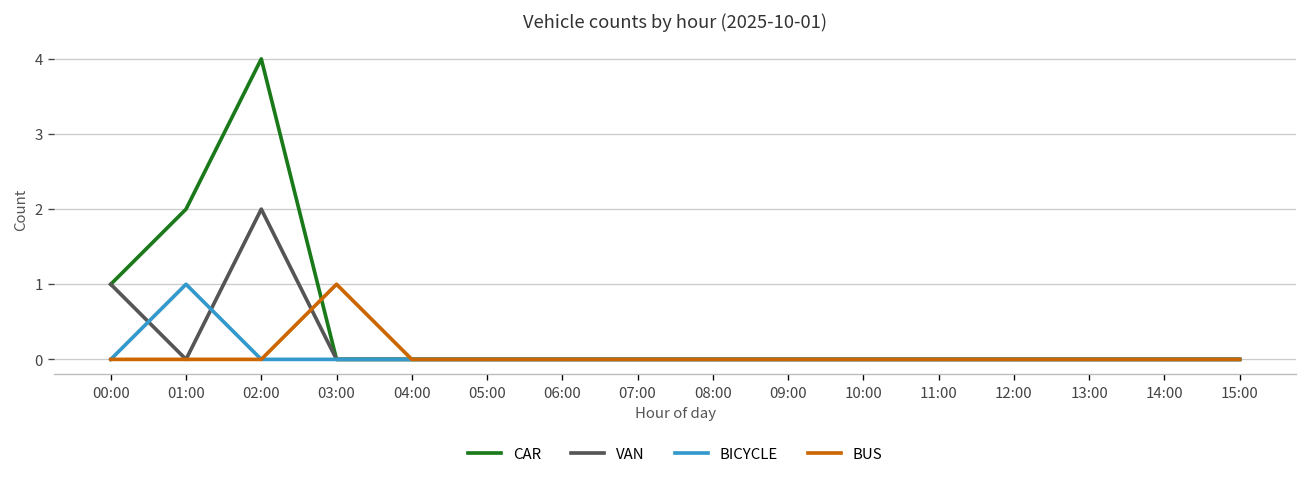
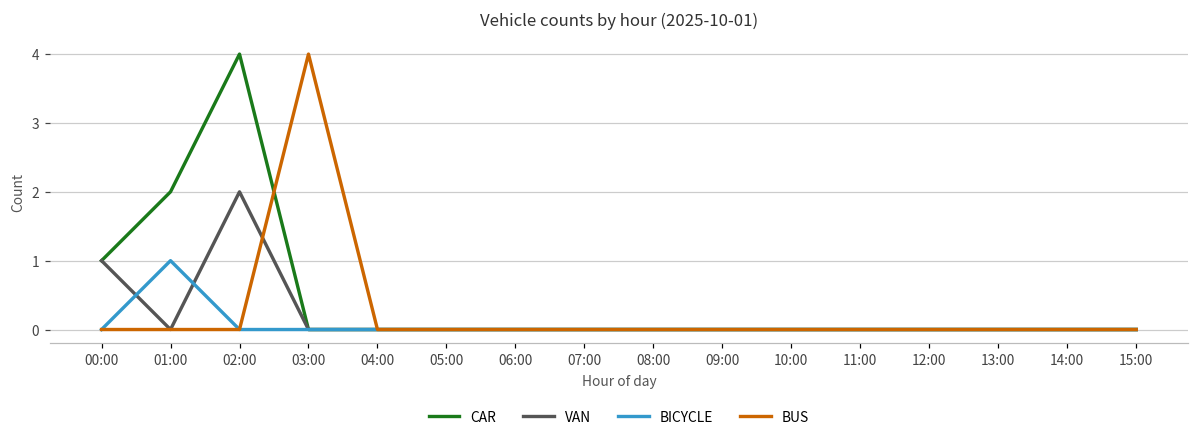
BUS, 03:00: 1 -> 4
